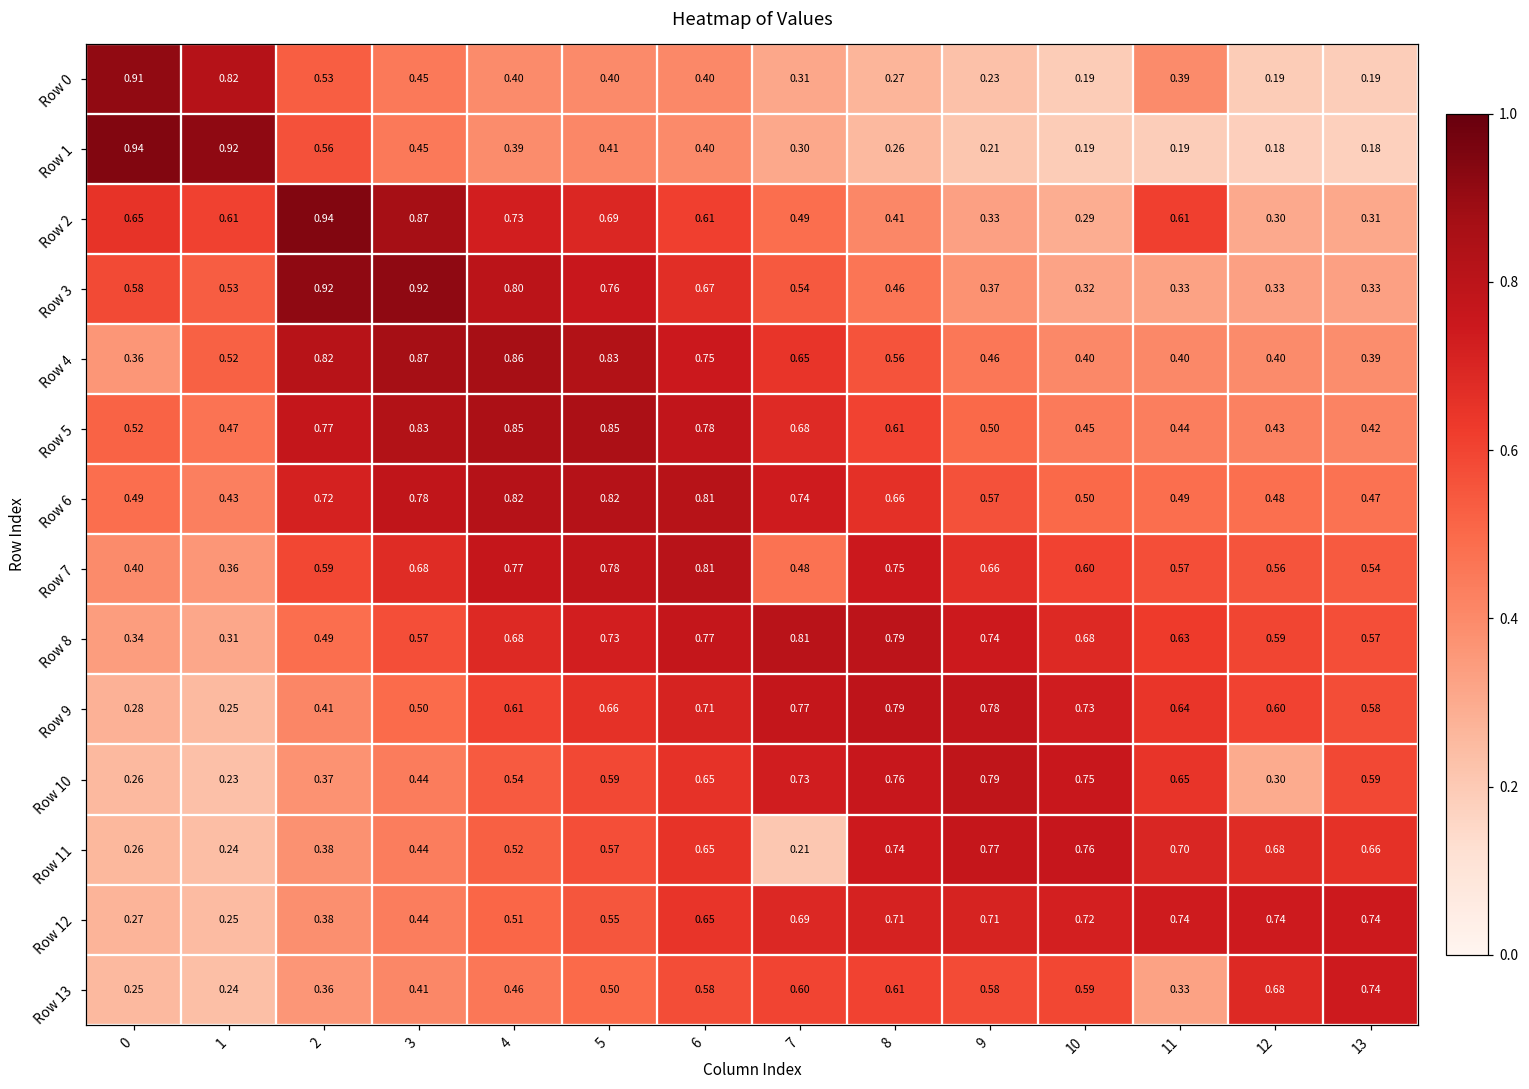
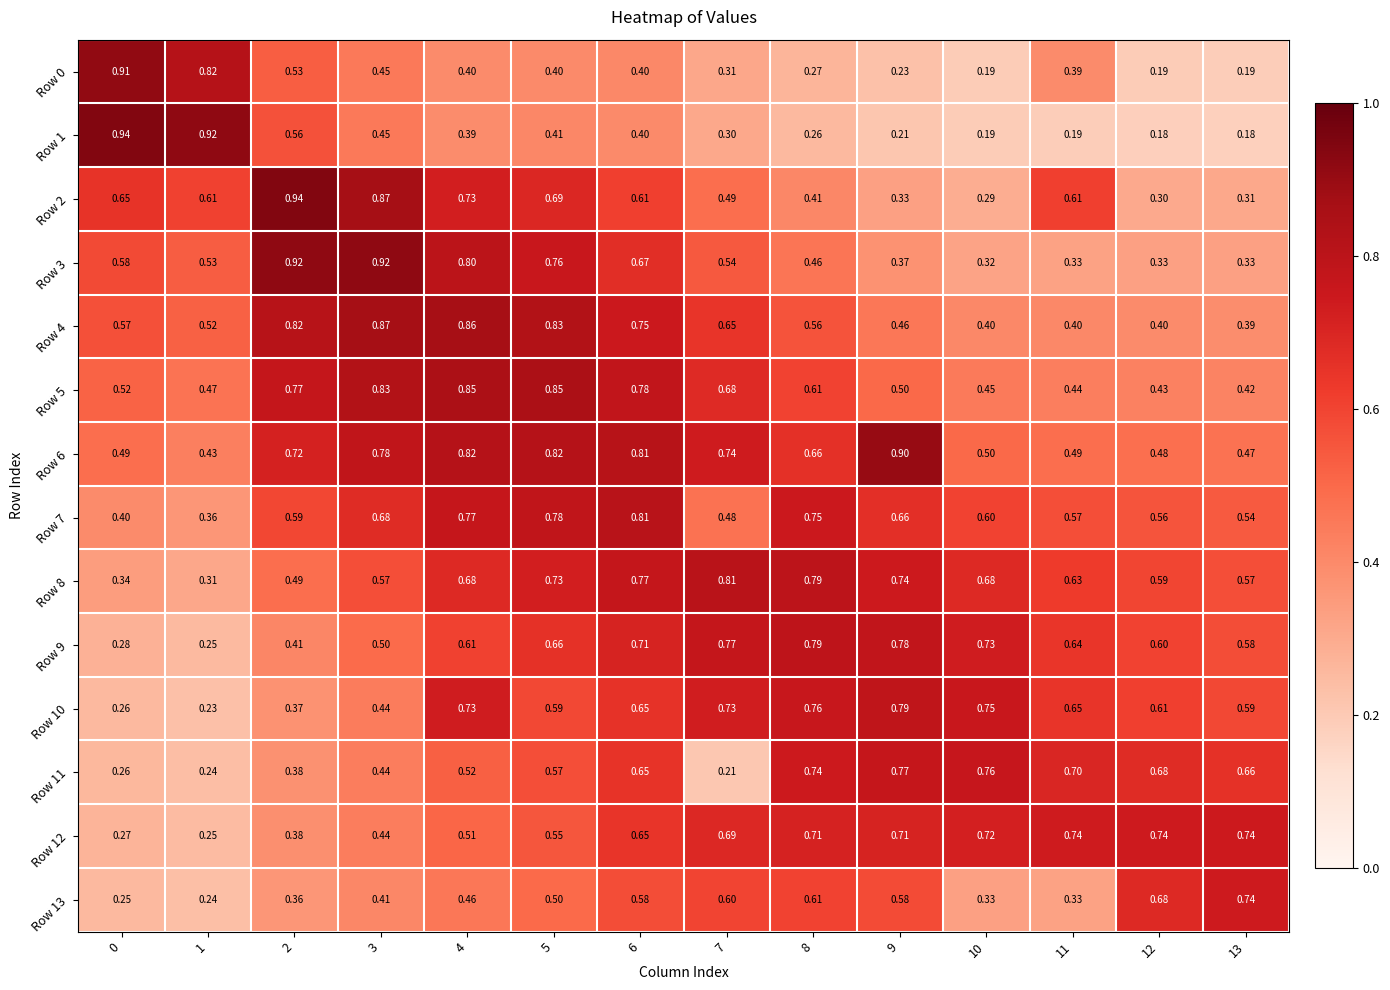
Row 4, 0: 0.36 -> 0.57
Row 6, 9: 0.57 -> 0.90
Row 10, 4: 0.54 -> 0.73
Row 10, 12: 0.30 -> 0.61
Row 13, 10: 0.59 -> 0.33
